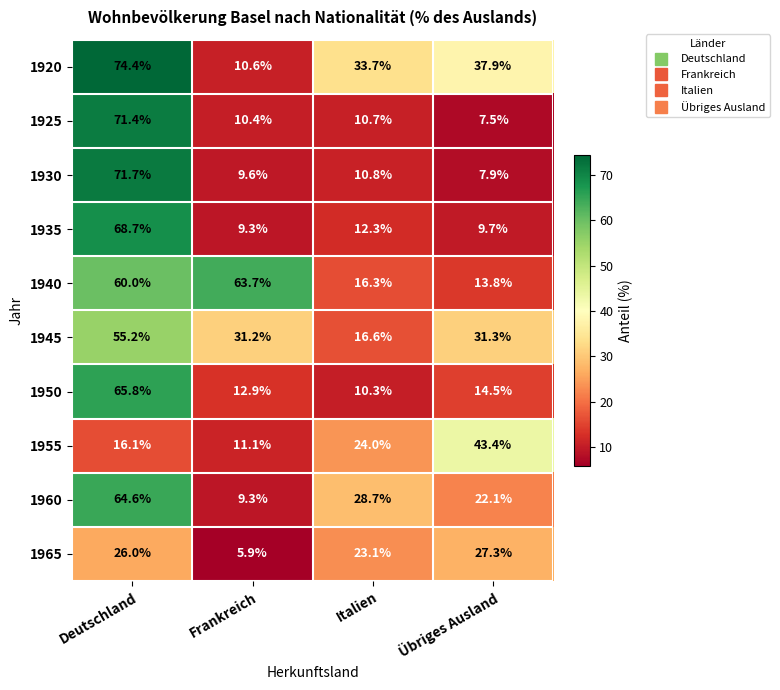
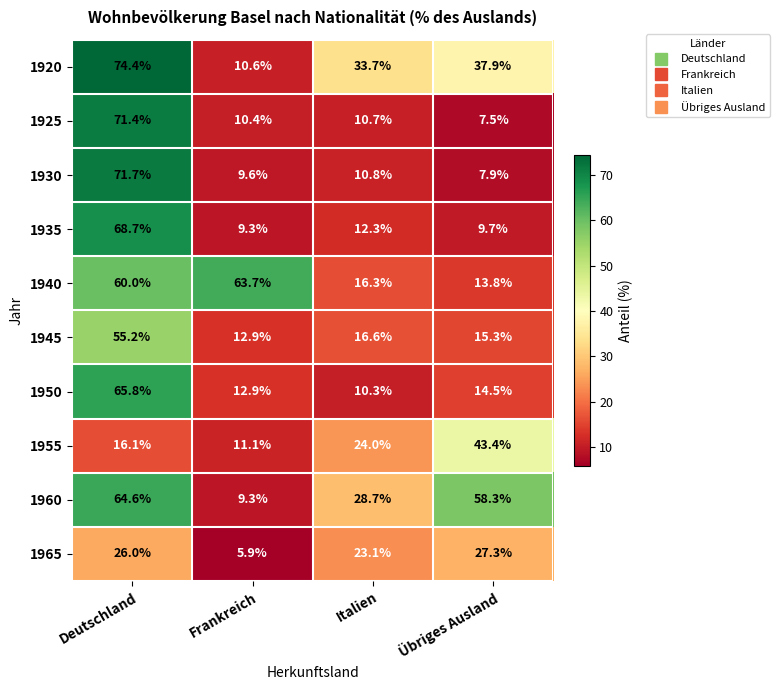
1945, Frankreich: 31.2% -> 12.9%
1945, Übriges Ausland: 31.3% -> 15.3%
1960, Übriges Ausland: 22.1% -> 58.3%
